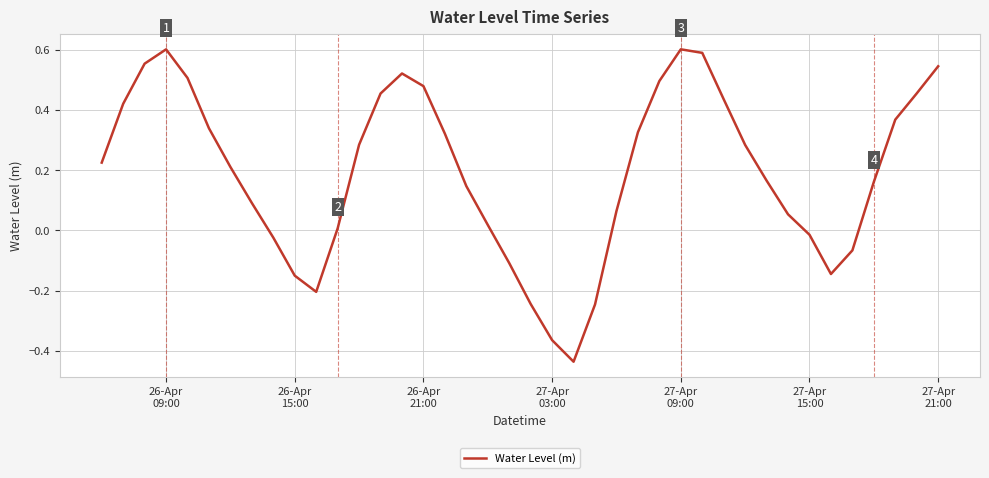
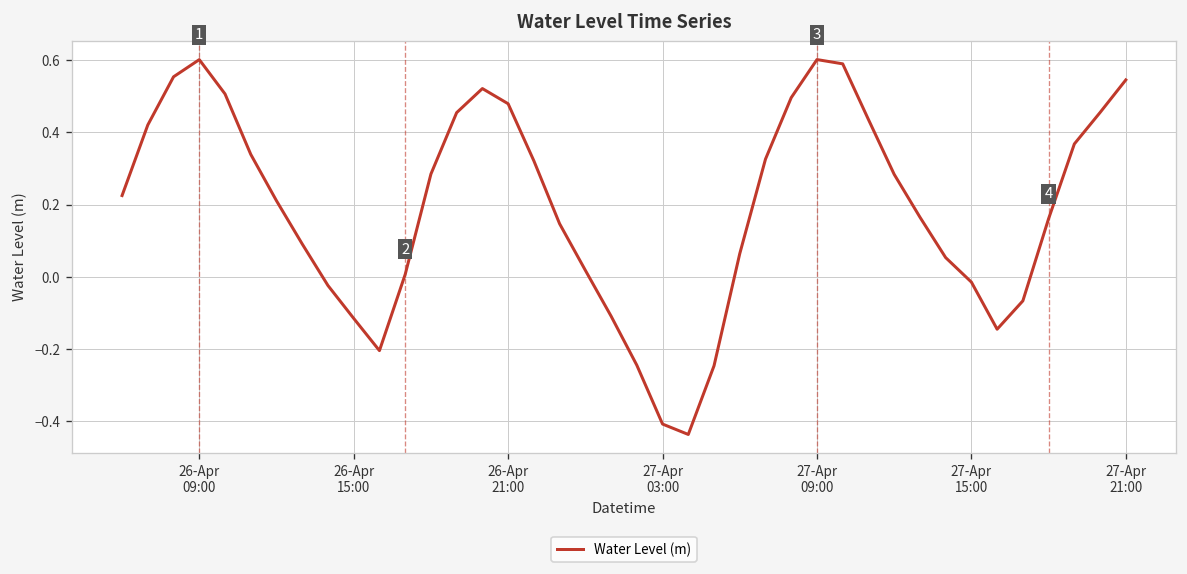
26-Apr 15:00: -0.15 -> -0.11
27-Apr 03:00: -0.36 -> -0.41
